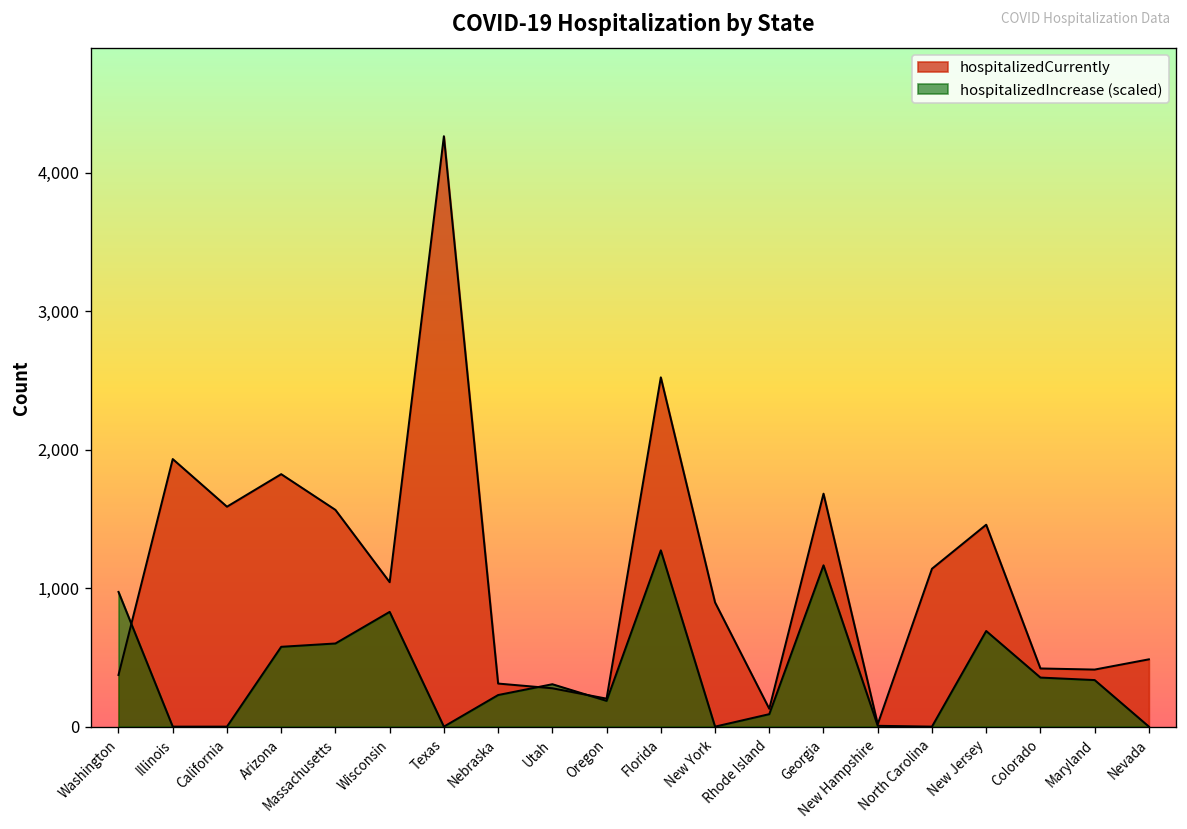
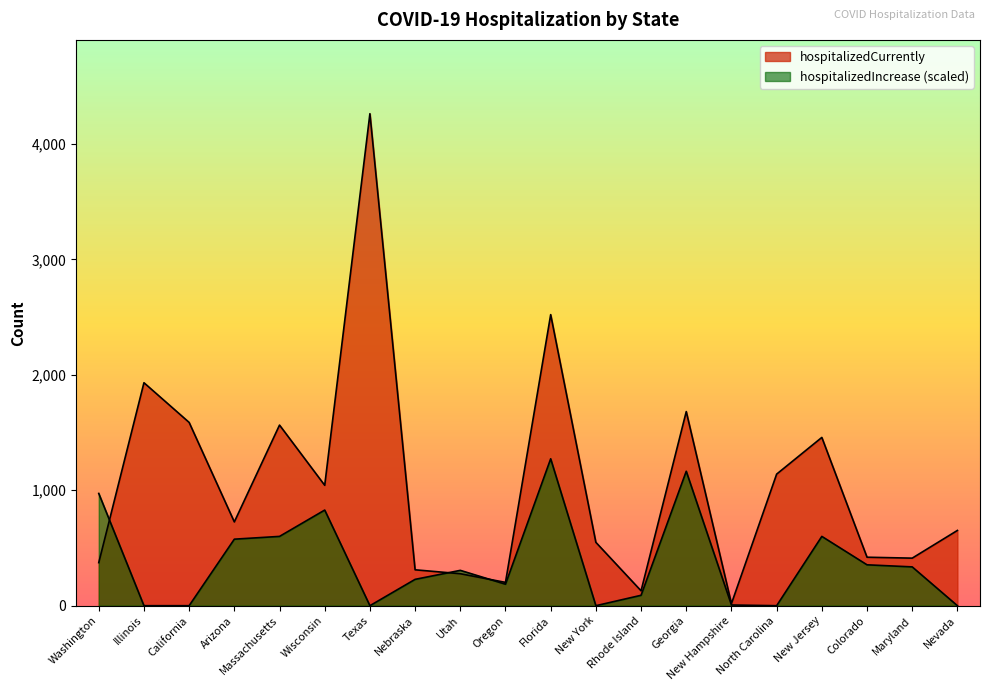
hospitalizedCurrently, Arizona: 1,820 -> 730
hospitalizedCurrently, New York: 900 -> 550
hospitalizedIncrease (scaled), New Jersey: 690 -> 600
hospitalizedCurrently, Nevada: 490 -> 650
